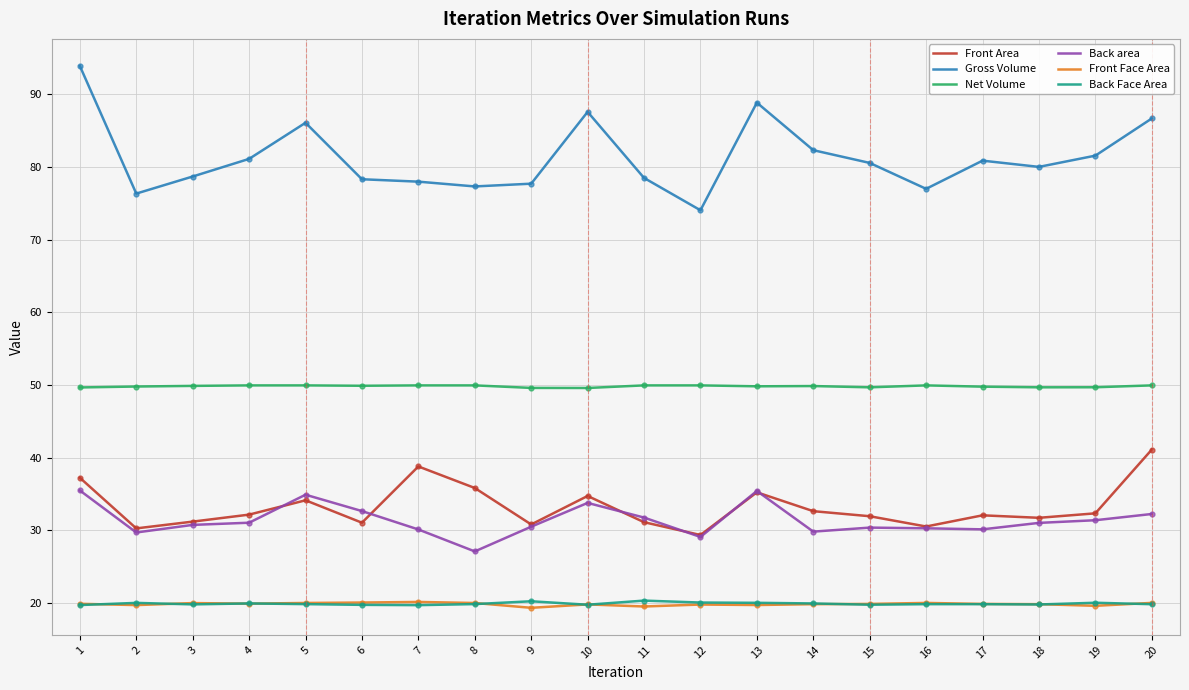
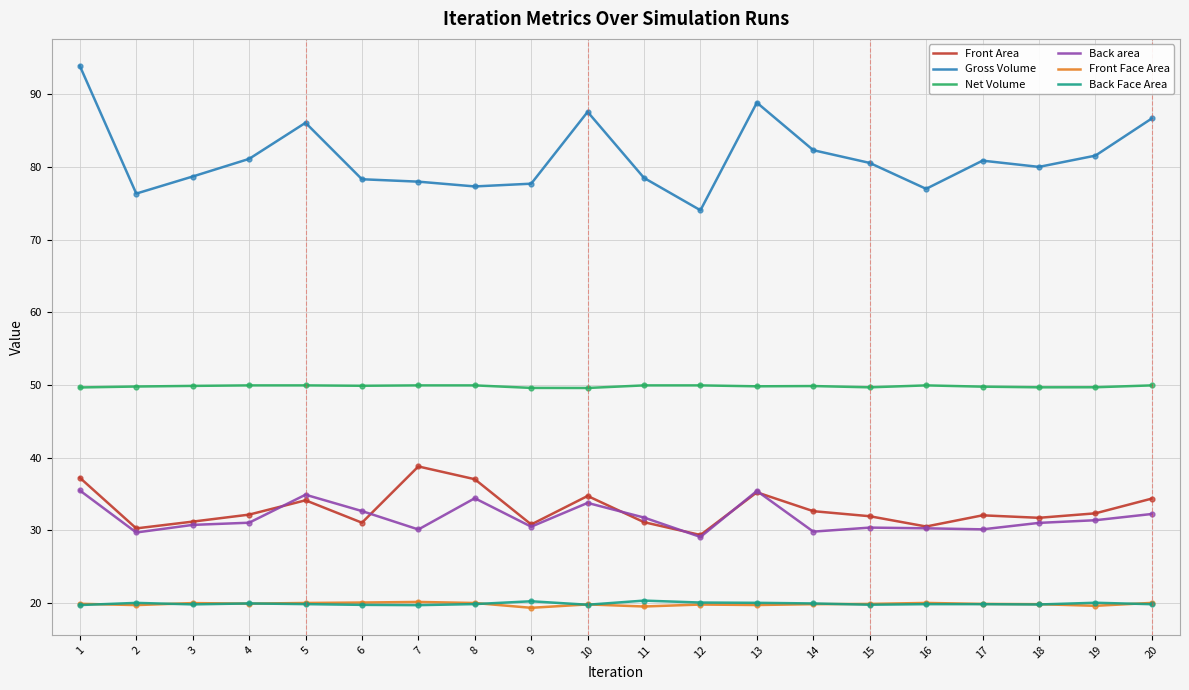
Front Area, 8: 36 -> 37
Back area, 8: 27 -> 34
Front Area, 20: 41 -> 34
